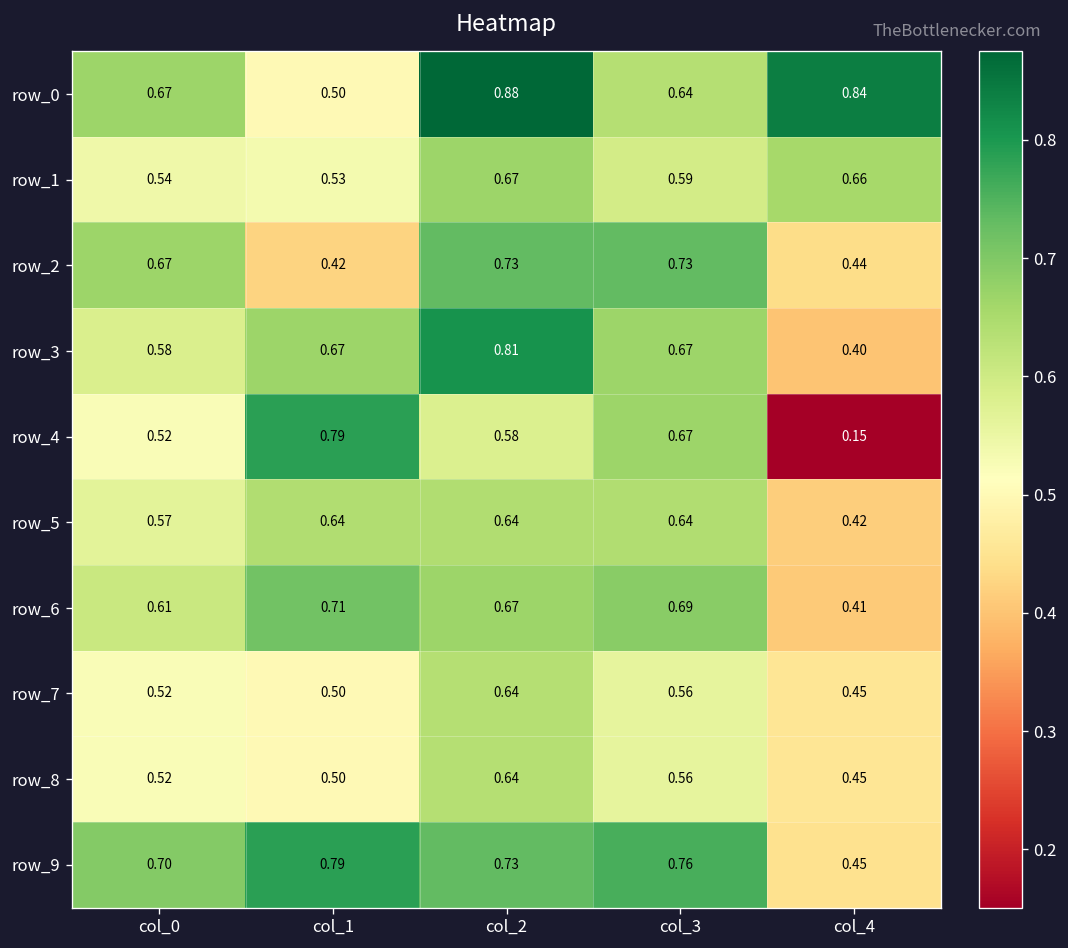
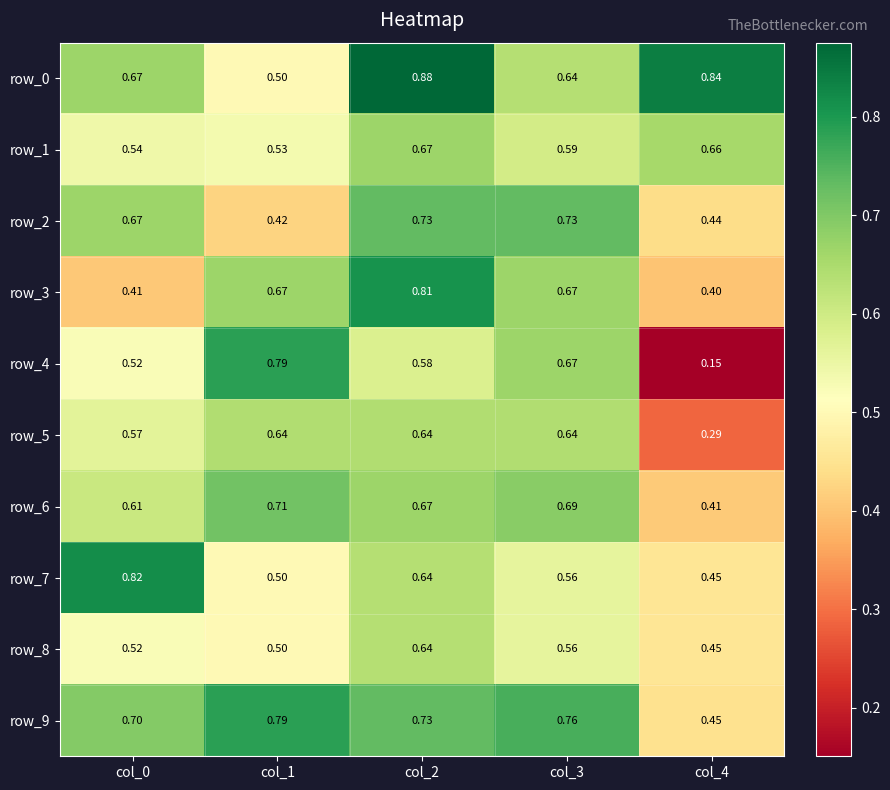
row_3, col_0: 0.58 -> 0.41
row_5, col_4: 0.42 -> 0.29
row_7, col_0: 0.52 -> 0.82
